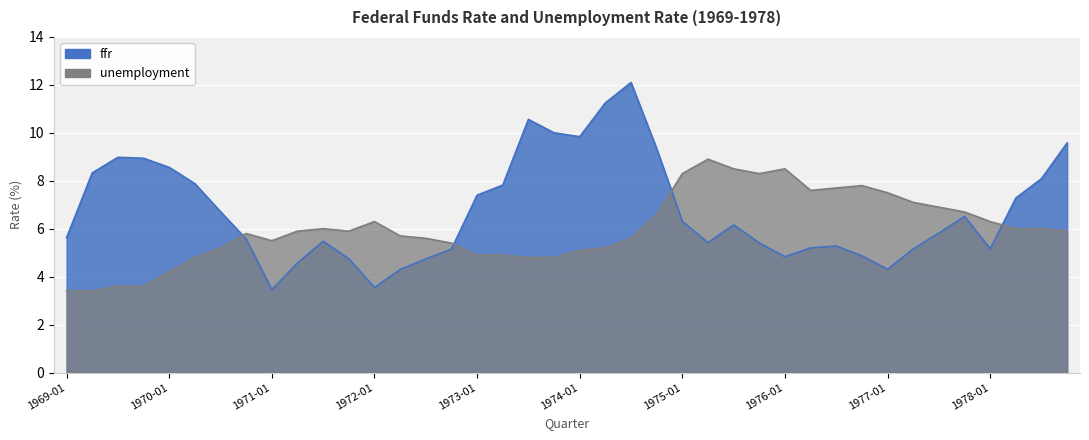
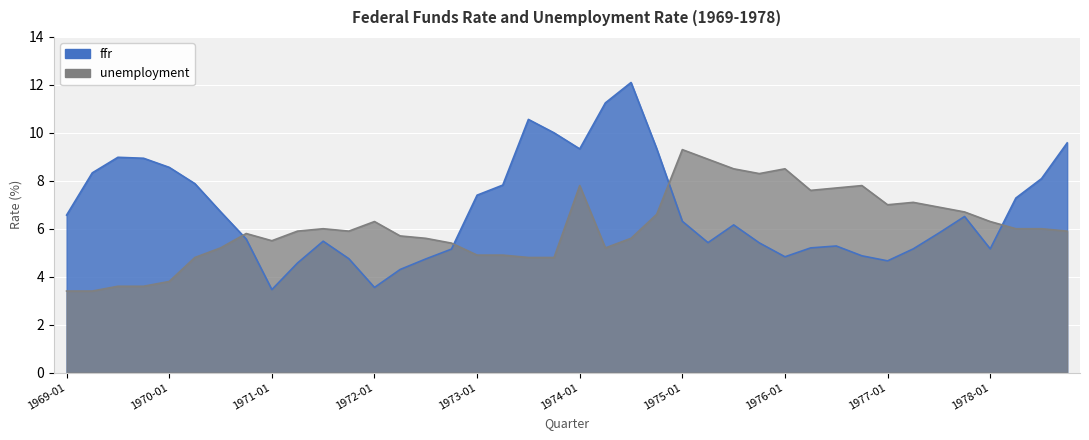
ffr, 1969-01: 5.6 -> 6.6
unemployment, 1970-01: 4.2 -> 3.8
ffr, 1974-01: 9.8 -> 9.3
unemployment, 1974-01: 5.1 -> 7.8
unemployment, 1975-01: 8.3 -> 9.3
ffr, 1977-01: 4.3 -> 4.7
unemployment, 1977-01: 7.5 -> 7.0
